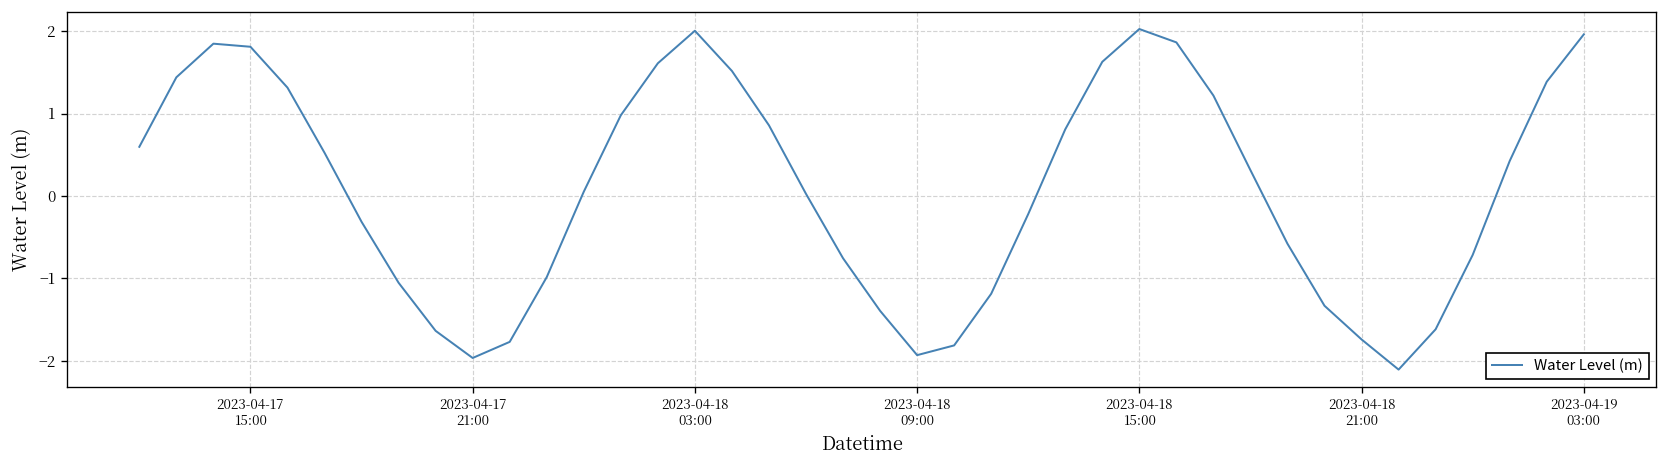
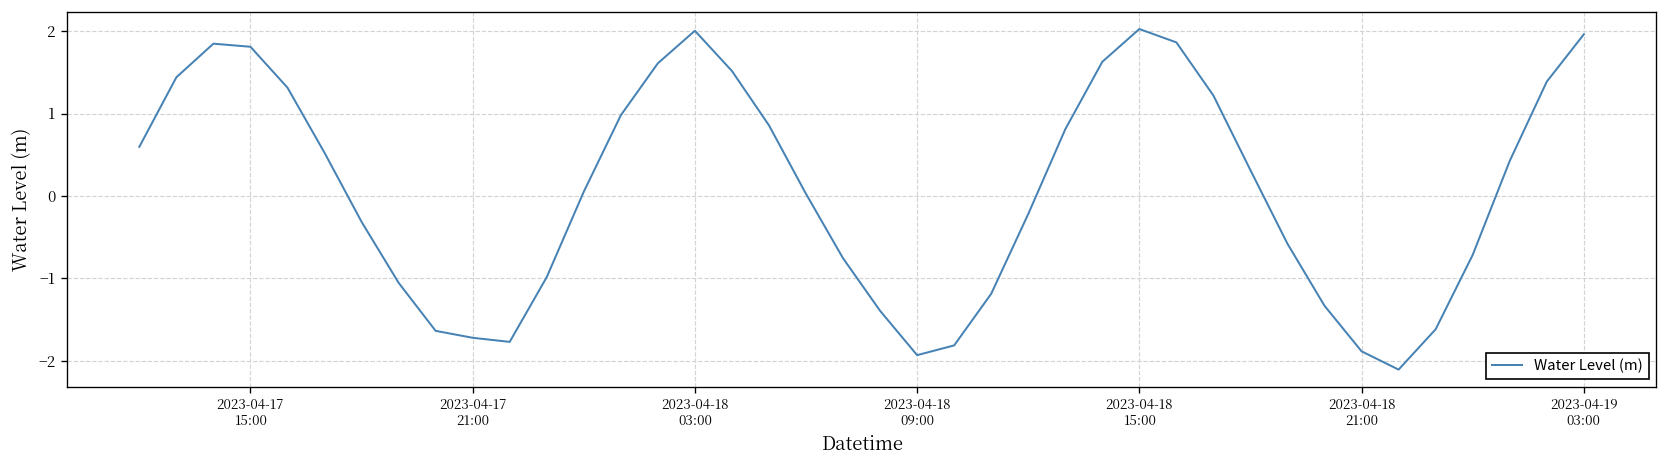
2023-04-17 21:00: -2.0 -> -1.7
2023-04-18 21:00: -1.7 -> -1.9
